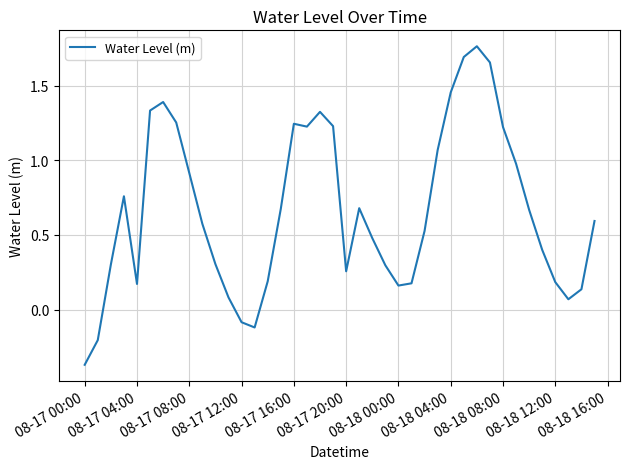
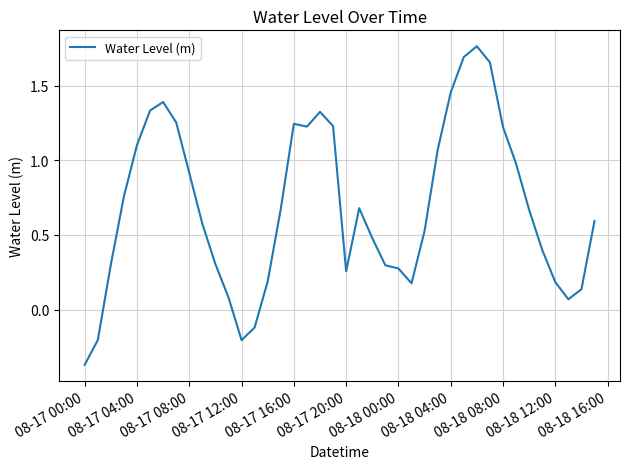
08-17 04:00: 0.17 -> 1.10
08-17 12:00: -0.08 -> -0.20
08-18 00:00: 0.16 -> 0.28
